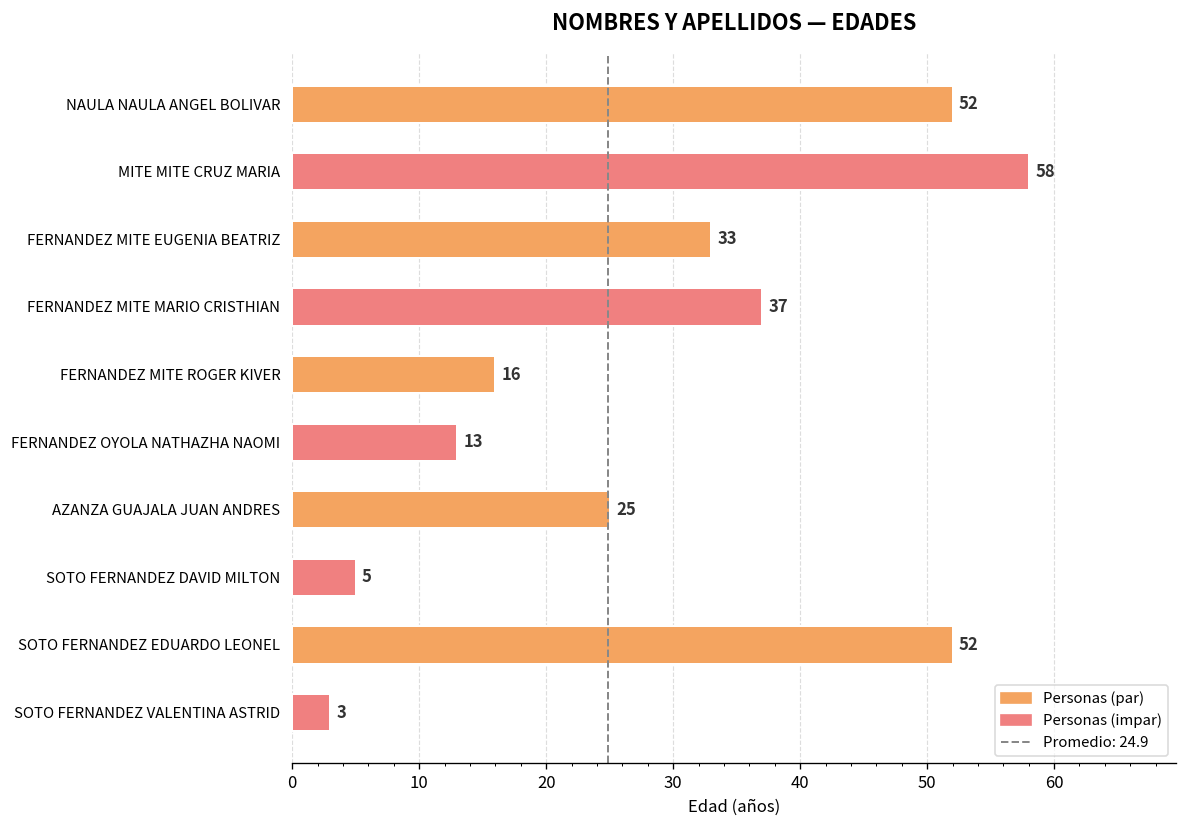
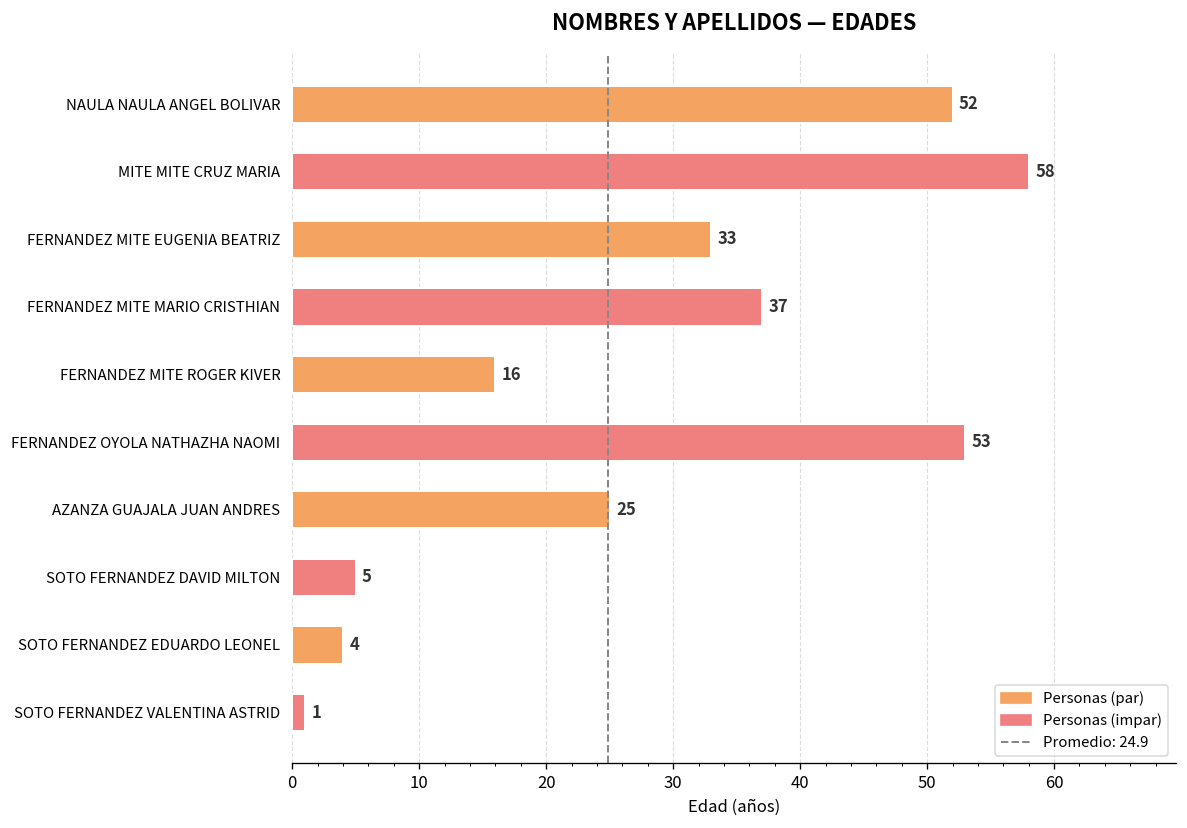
FERNANDEZ OYOLA NATHAZHA NAOMI: 13 -> 53
SOTO FERNANDEZ EDUARDO LEONEL: 52 -> 4
SOTO FERNANDEZ VALENTINA ASTRID: 3 -> 1
